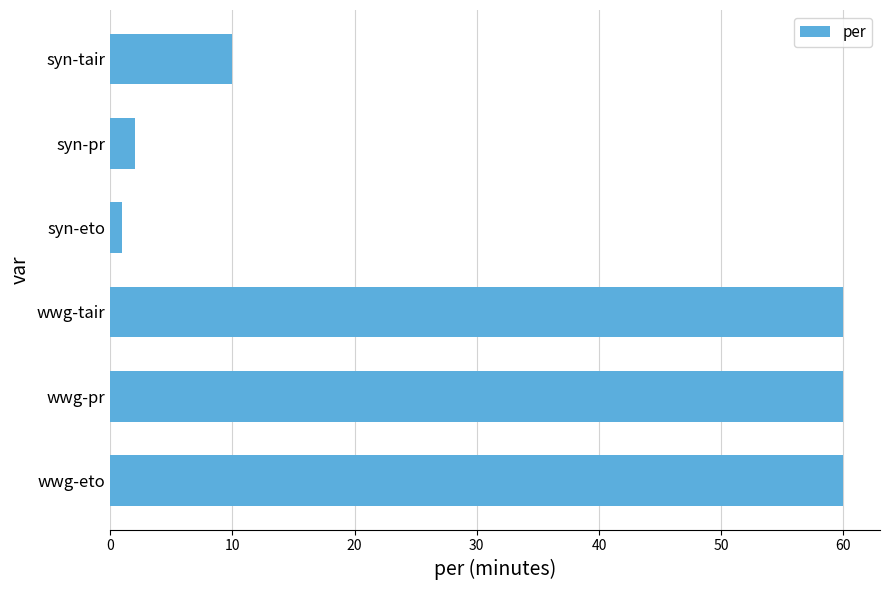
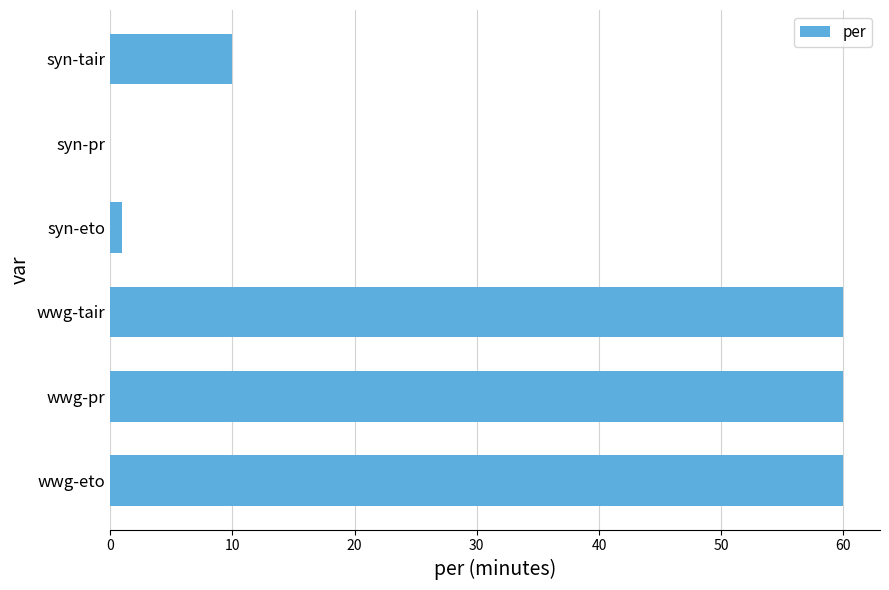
syn-pr: 2 -> 0
